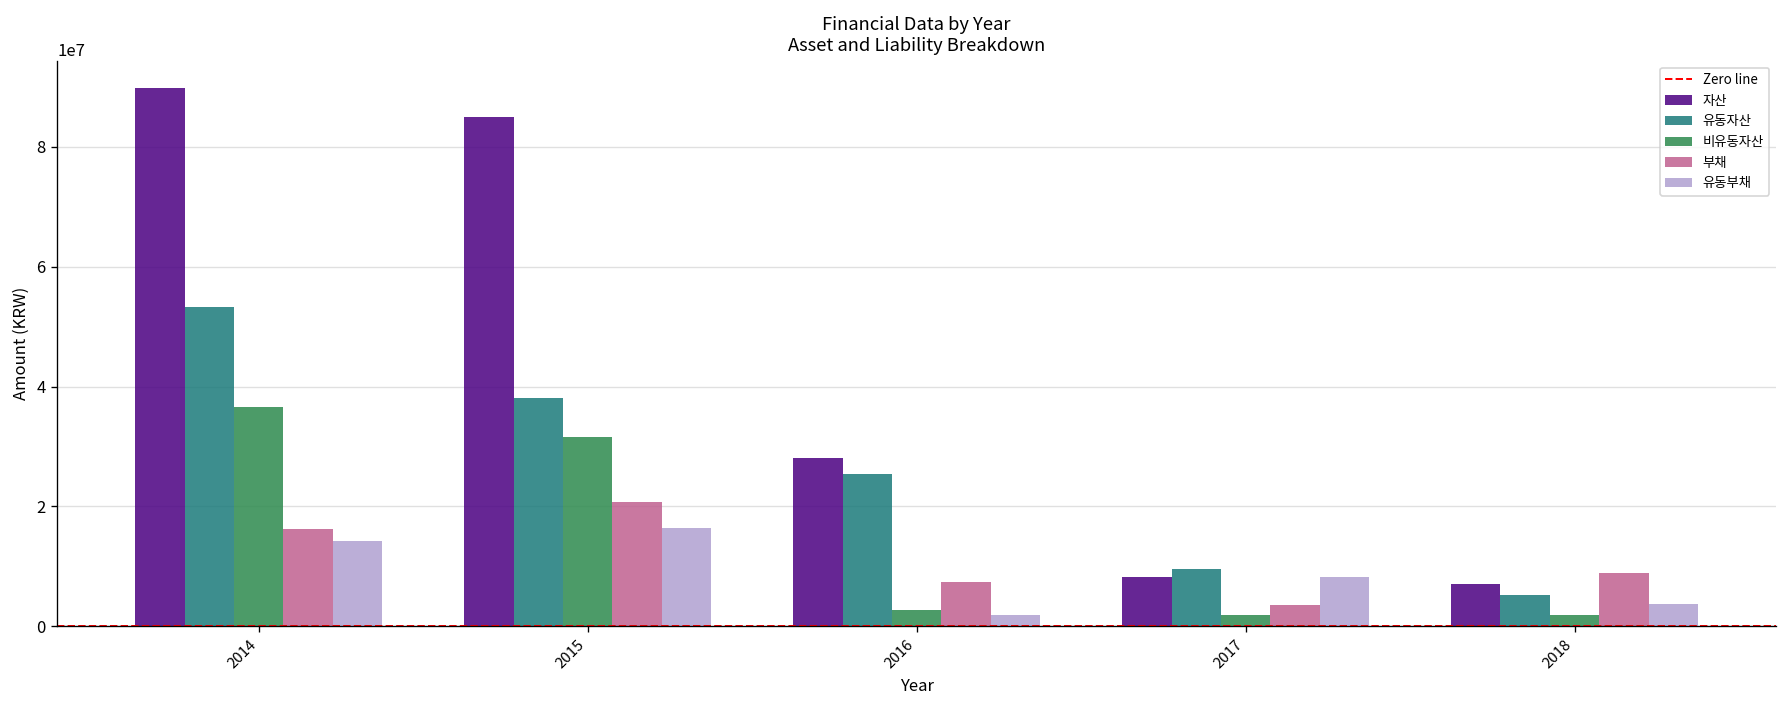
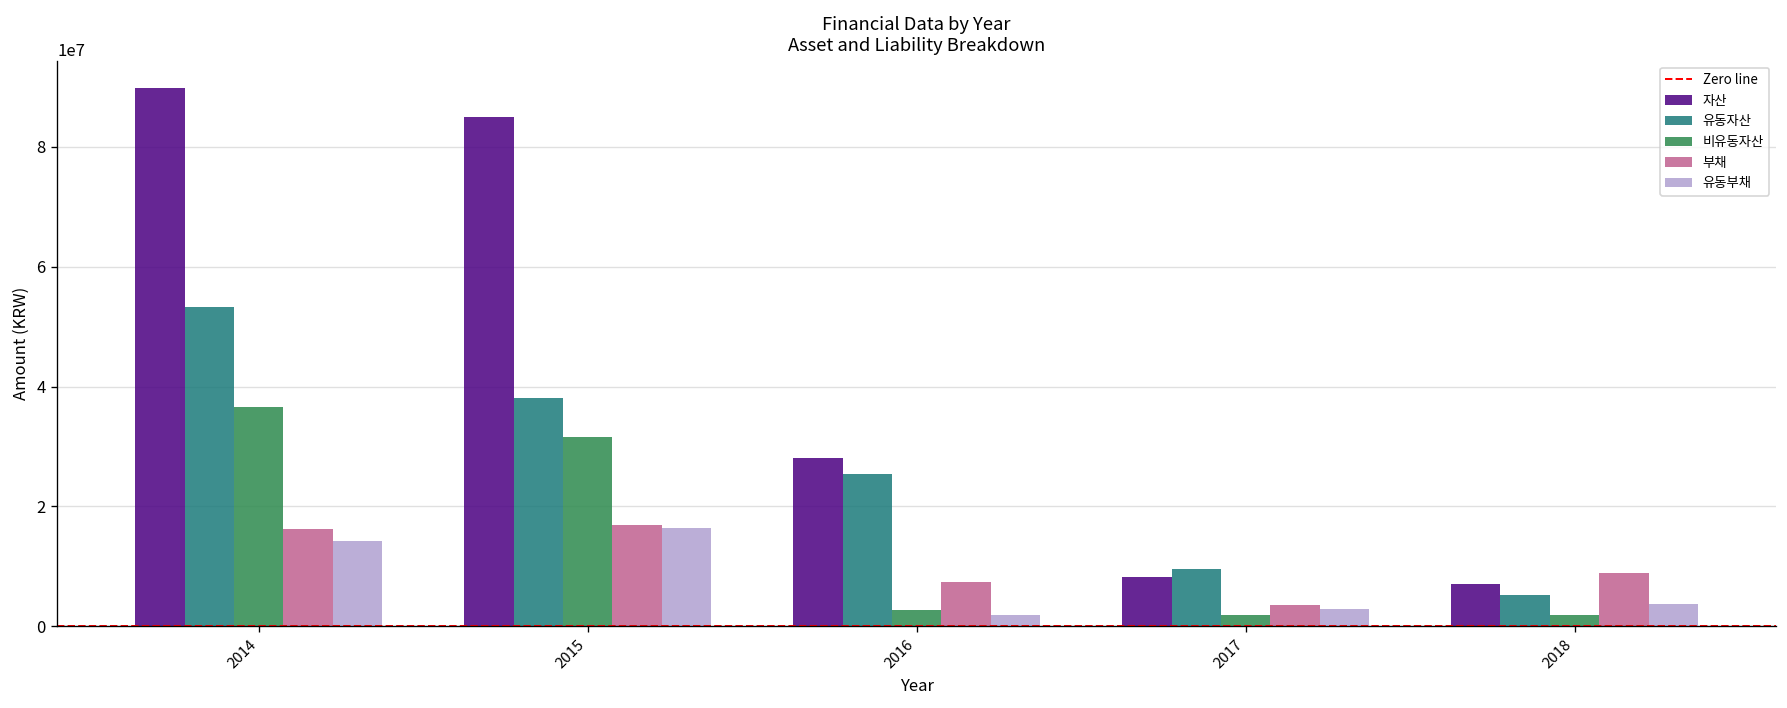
부채, 2015: 21000000 -> 17000000
유동부채, 2017: 8000000 -> 3000000
